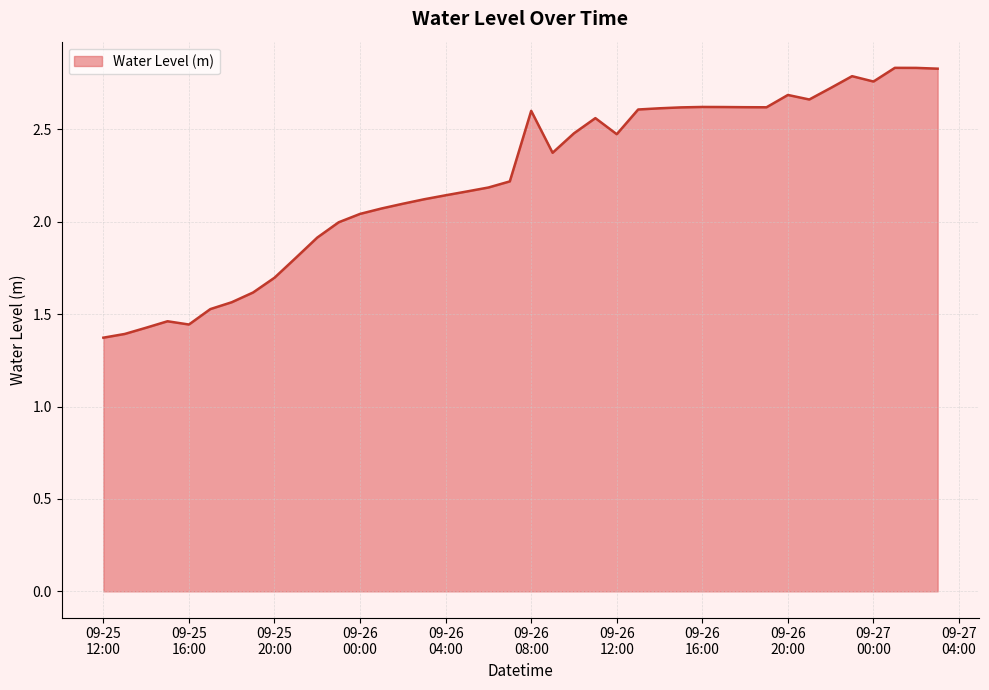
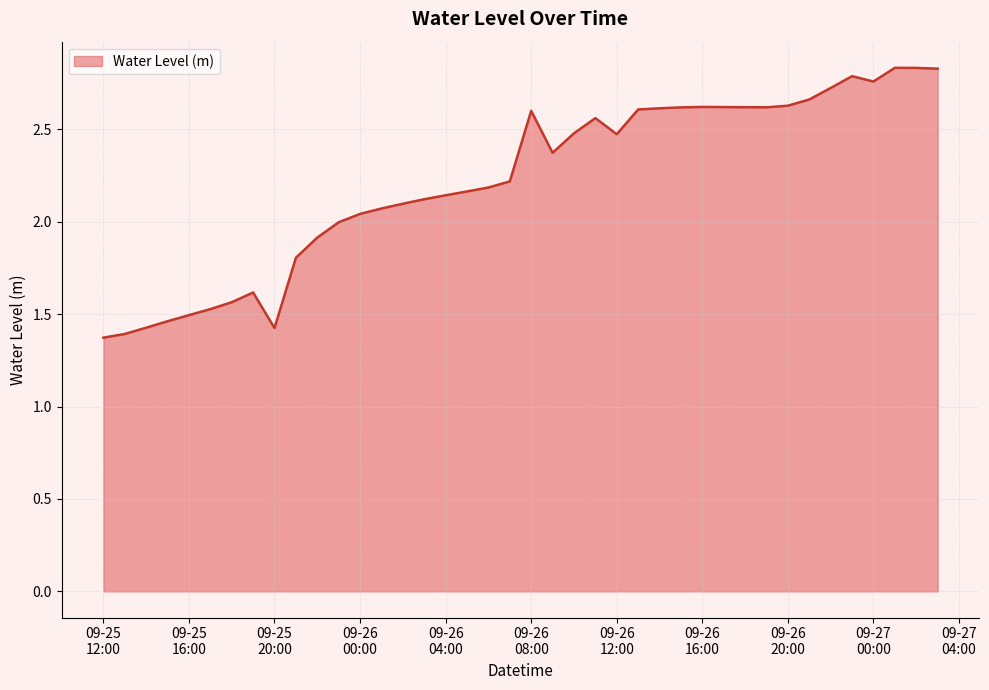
09-25 16:00: 1.44 -> 1.50
09-25 20:00: 1.70 -> 1.43
09-26 20:00: 2.69 -> 2.63
